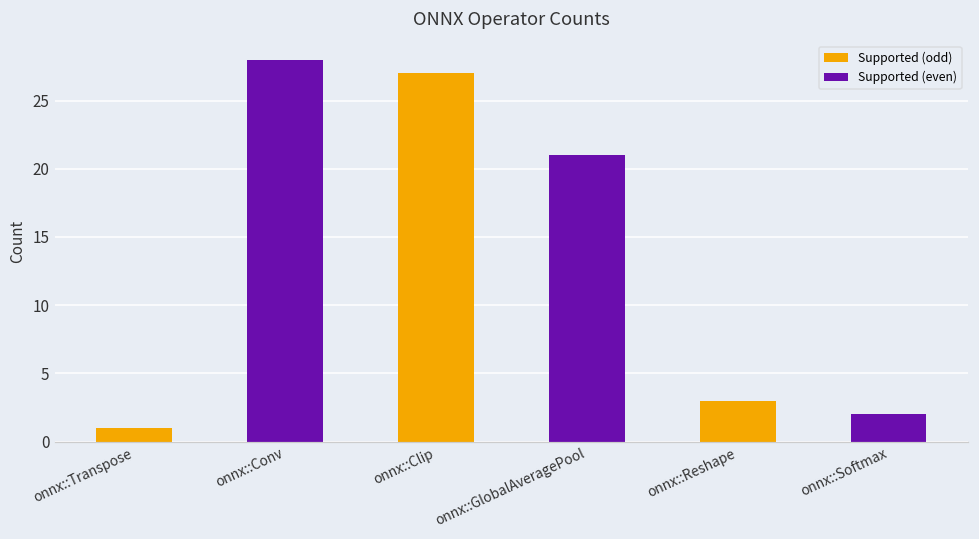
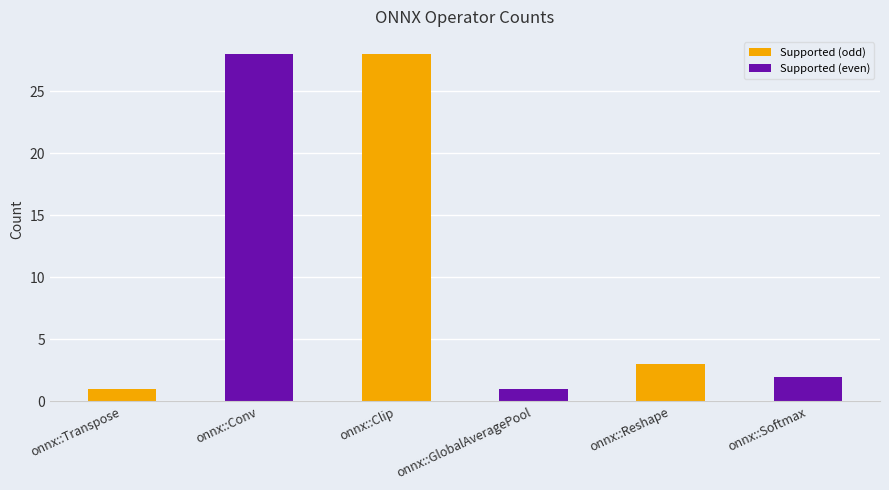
onnx::Clip: 27 -> 28
onnx::GlobalAveragePool: 21 -> 1
